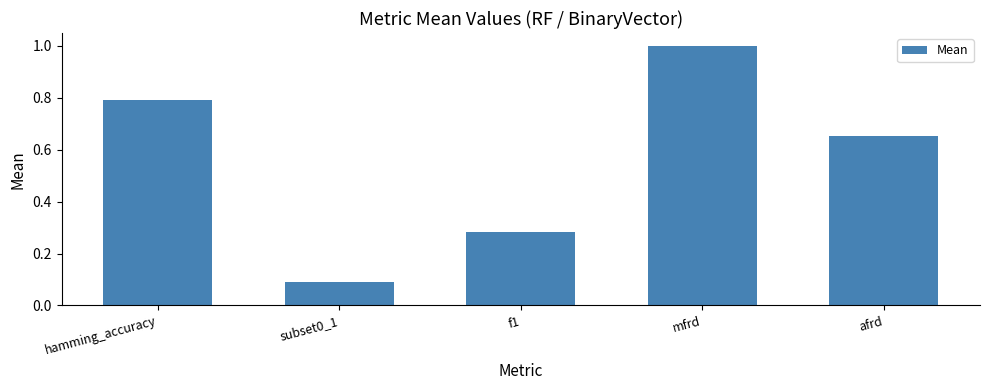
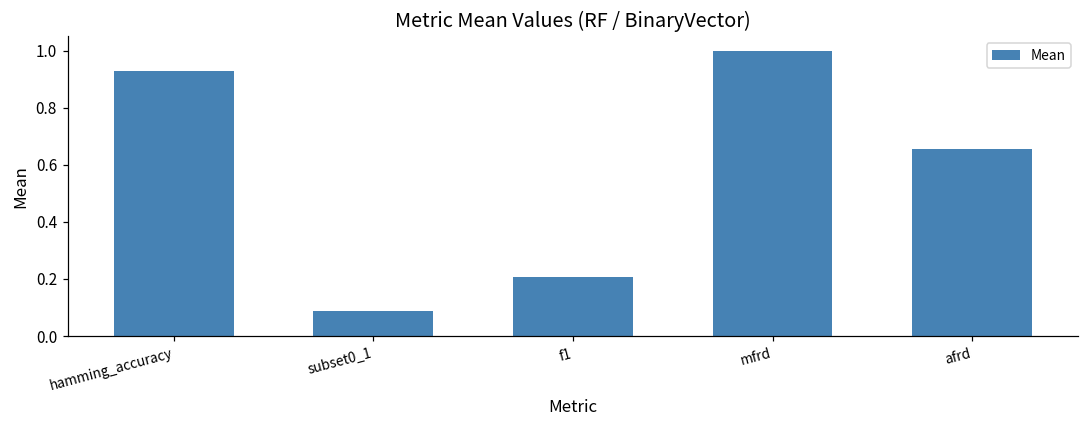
hamming_accuracy: 0.79 -> 0.93
f1: 0.28 -> 0.21
